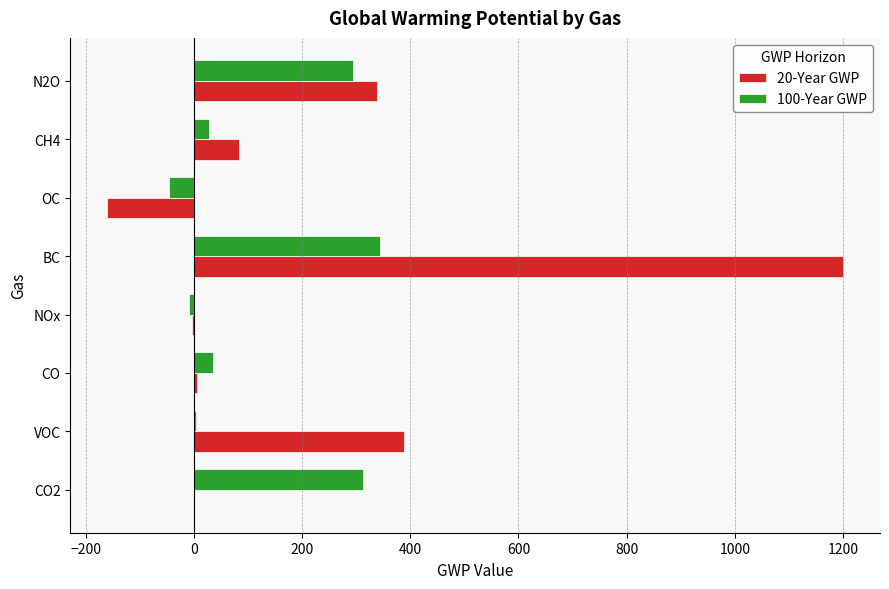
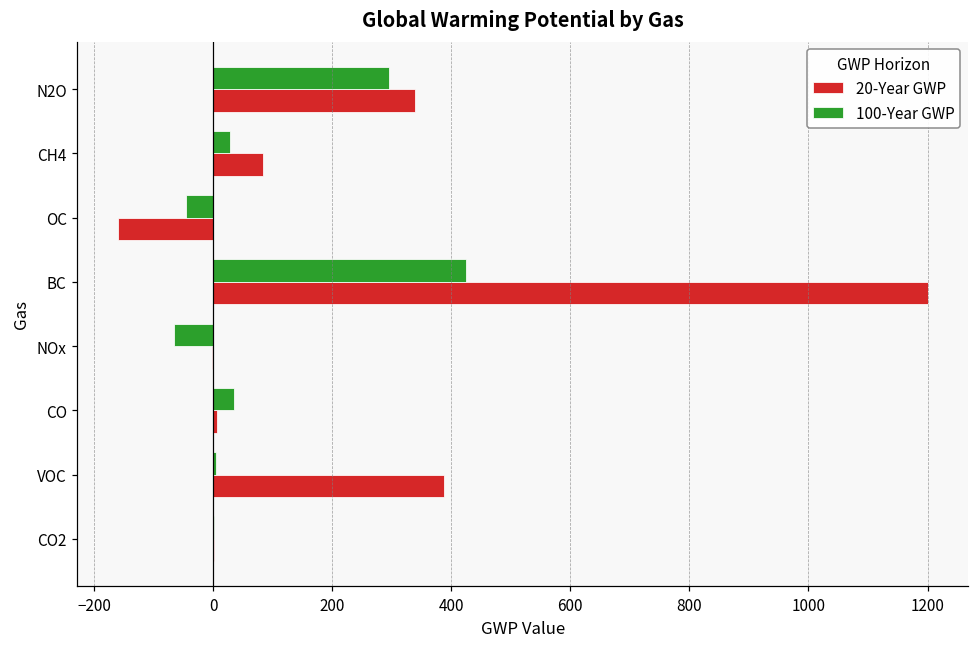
100-Year GWP, BC: 350 -> 430
100-Year GWP, NOx: -10 -> -70
100-Year GWP, CO2: 310 -> 0
